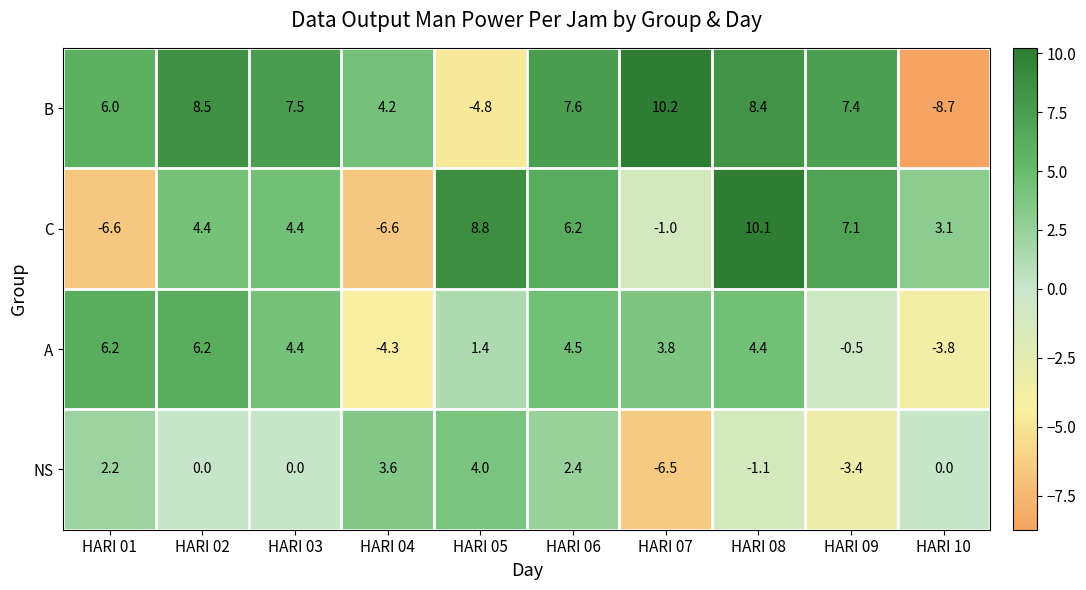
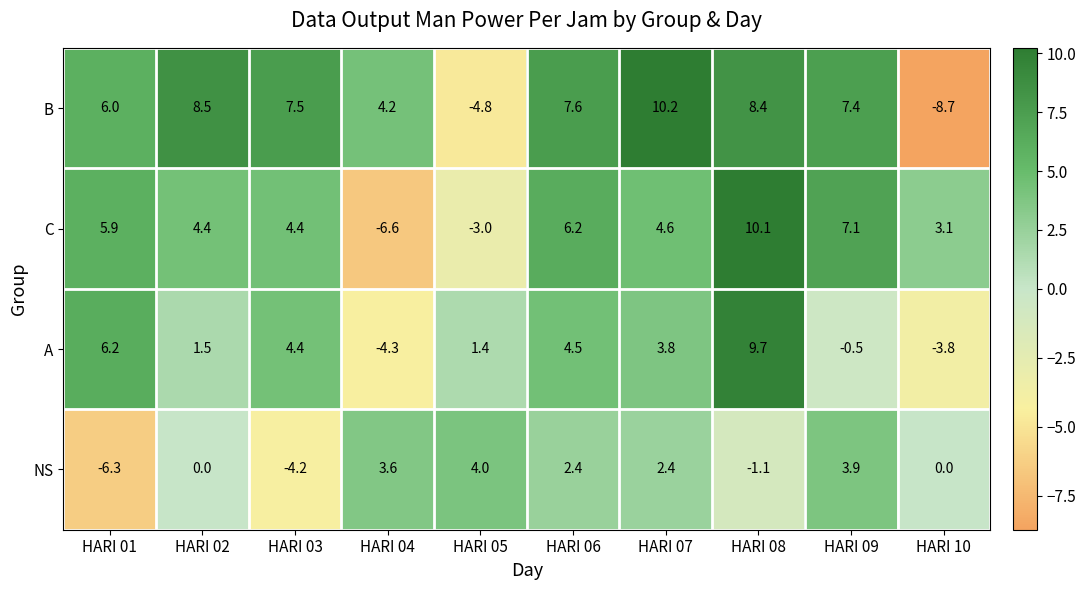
C, HARI 01: -6.6 -> 5.9
C, HARI 05: 8.8 -> -3.0
C, HARI 07: -1.0 -> 4.6
A, HARI 02: 6.2 -> 1.5
A, HARI 08: 4.4 -> 9.7
NS, HARI 01: 2.2 -> -6.3
NS, HARI 03: 0.0 -> -4.2
NS, HARI 07: -6.5 -> 2.4
NS, HARI 09: -3.4 -> 3.9
